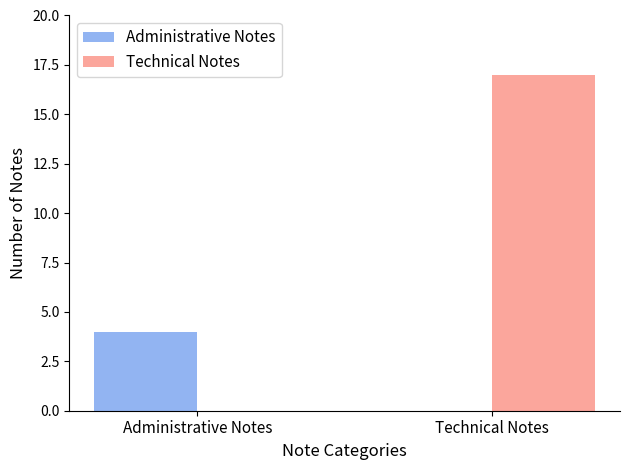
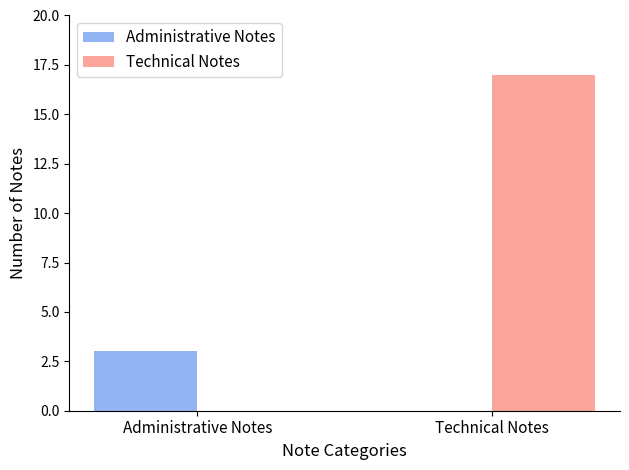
Administrative Notes, Administrative Notes: 4 -> 3
